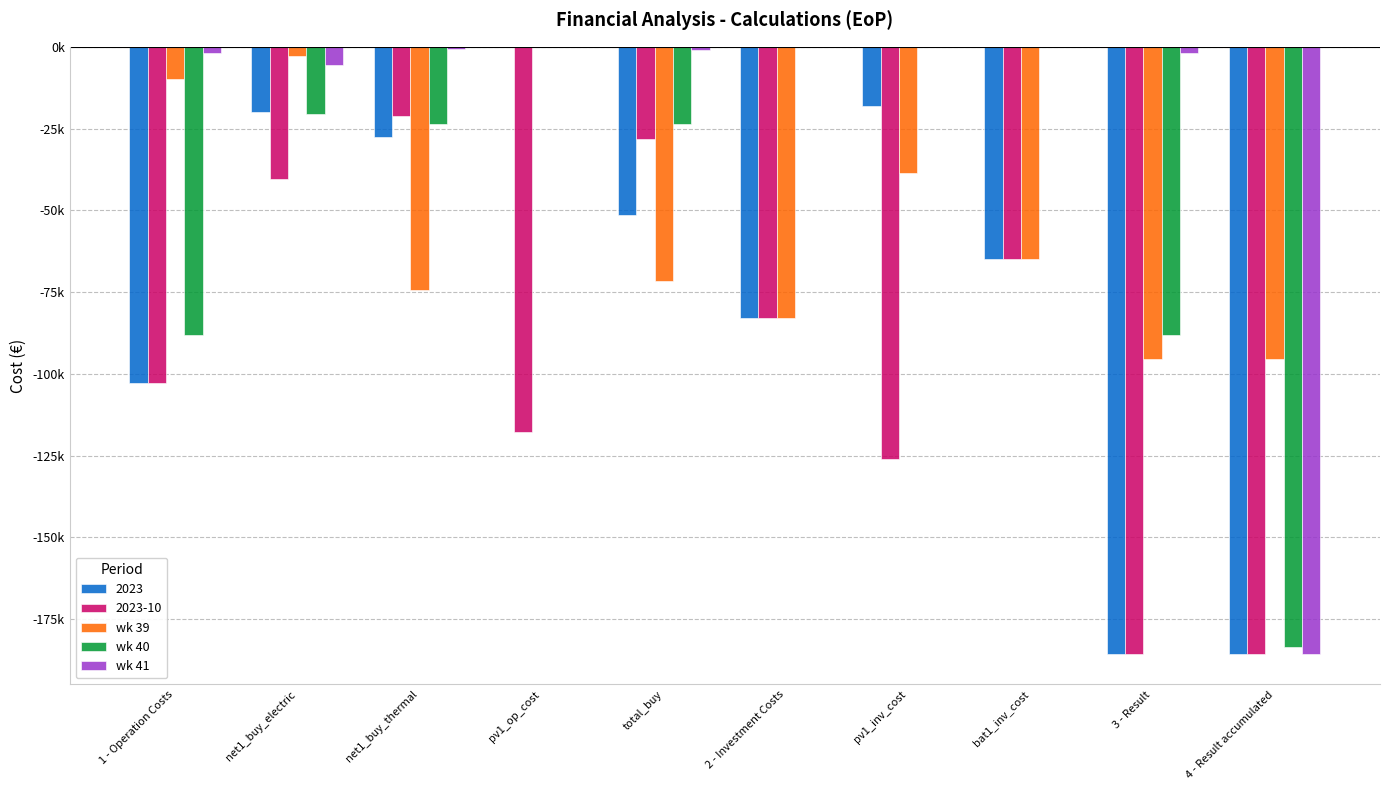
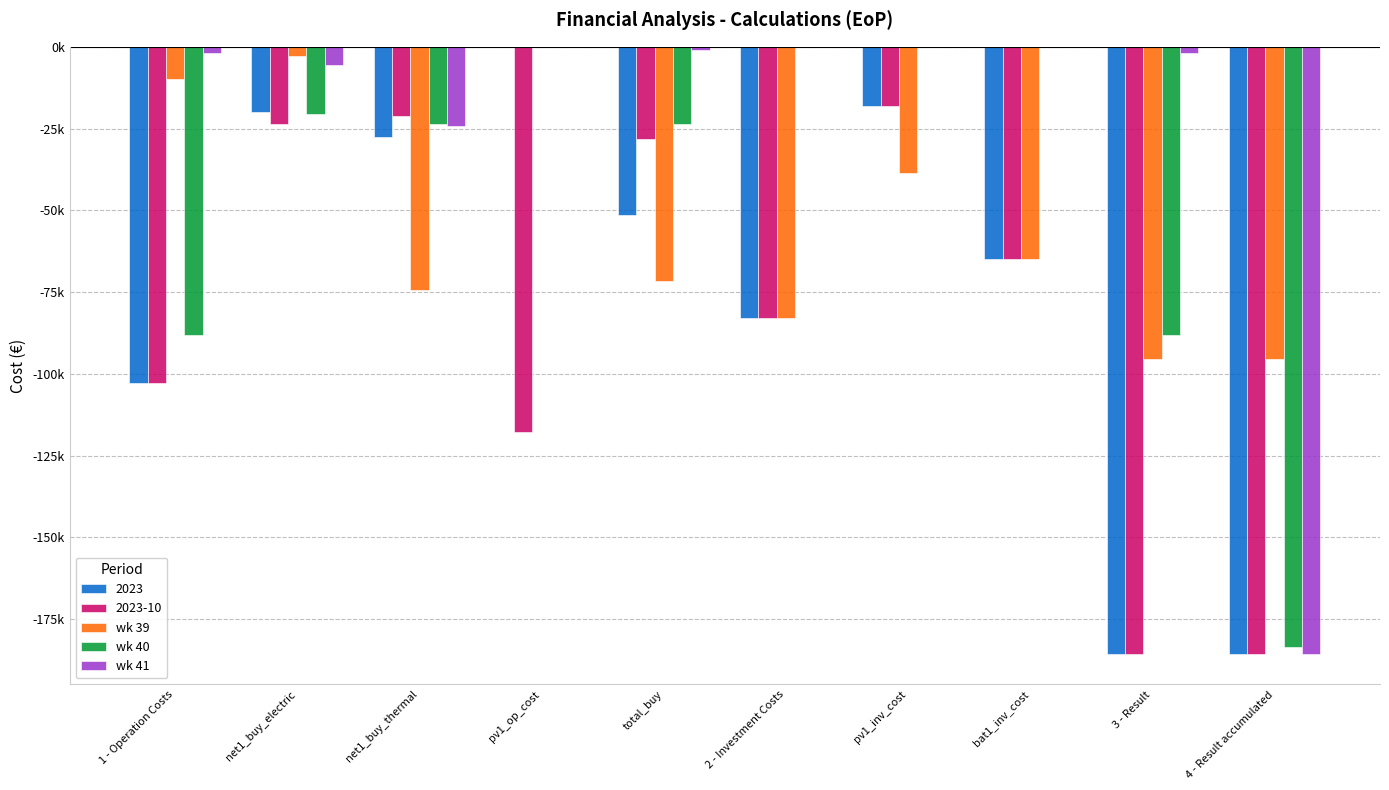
2023-10, net1_buy_electric: -40000 -> -24000
wk 41, net1_buy_thermal: -1000 -> -24000
2023-10, pv1_inv_cost: -126000 -> -18000
